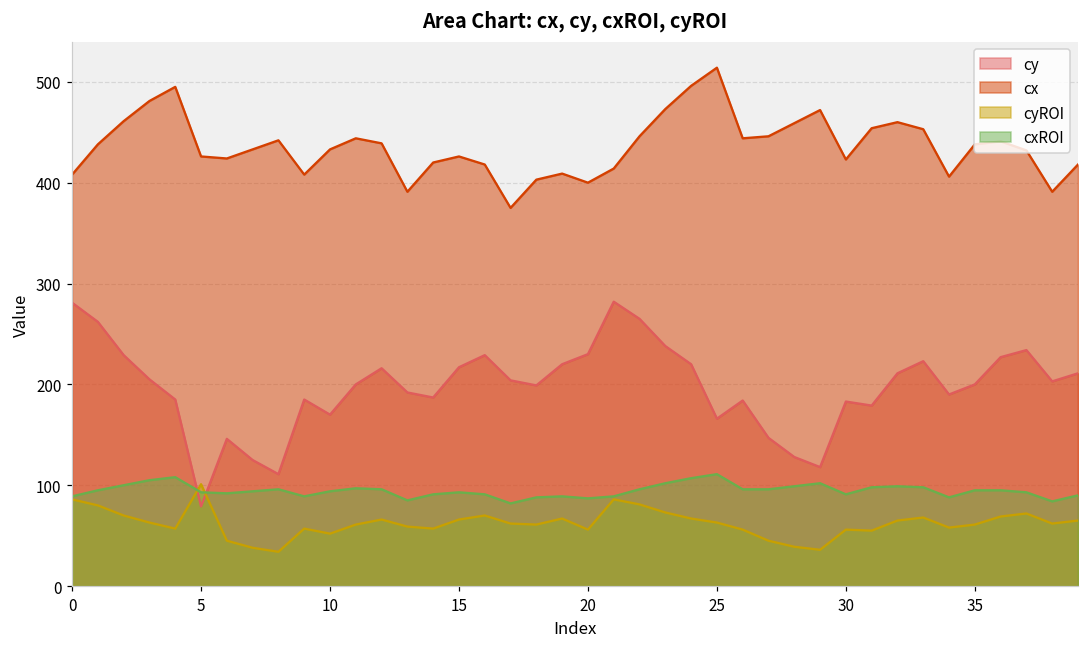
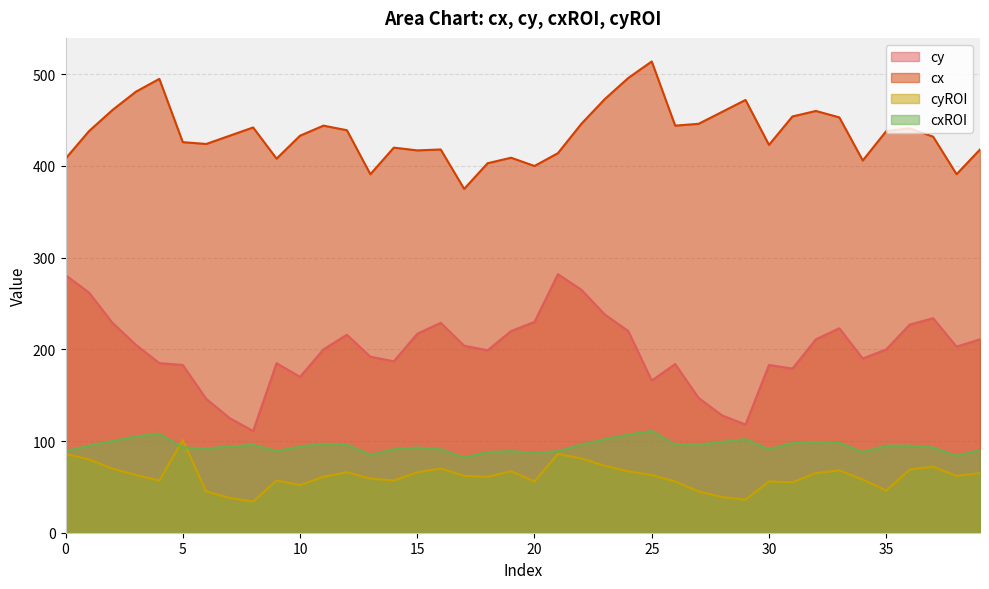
cy, 5: 80 -> 180
cx, 15: 430 -> 420
cyROI, 35: 60 -> 50
